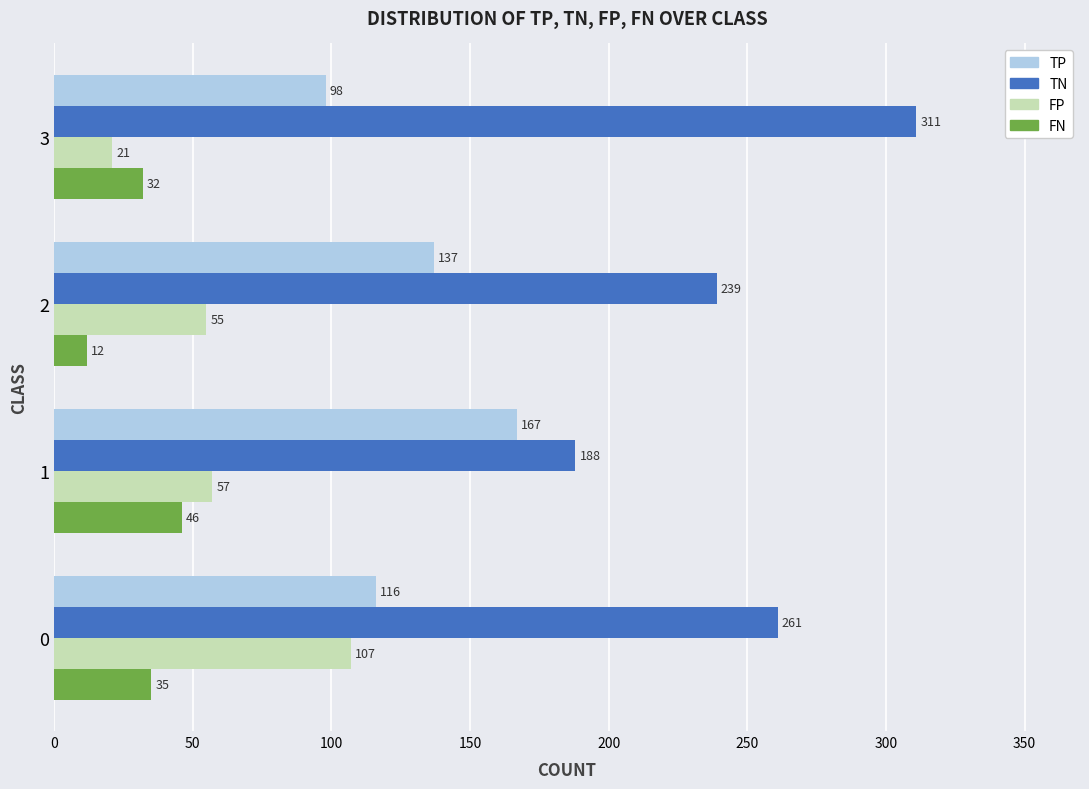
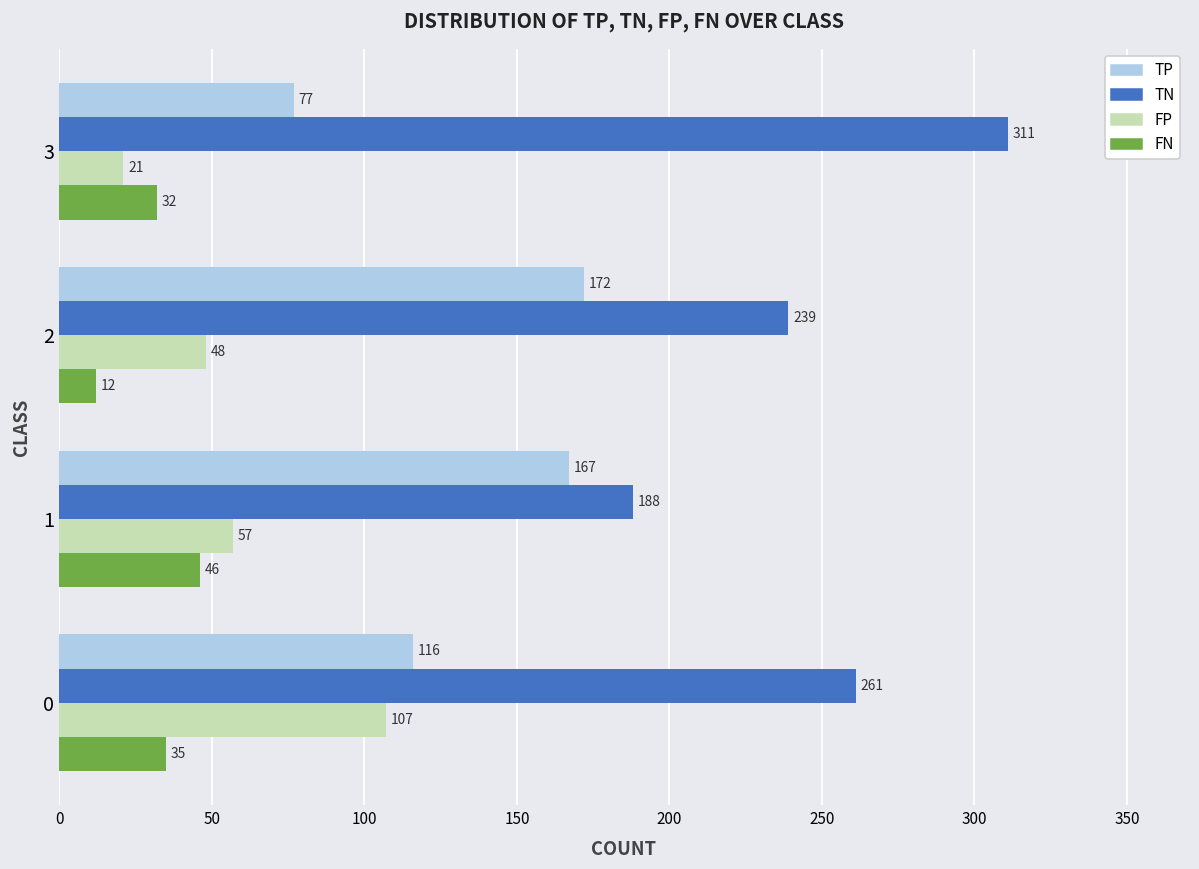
TP, 3: 98 -> 77
TP, 2: 137 -> 172
FP, 2: 55 -> 48
